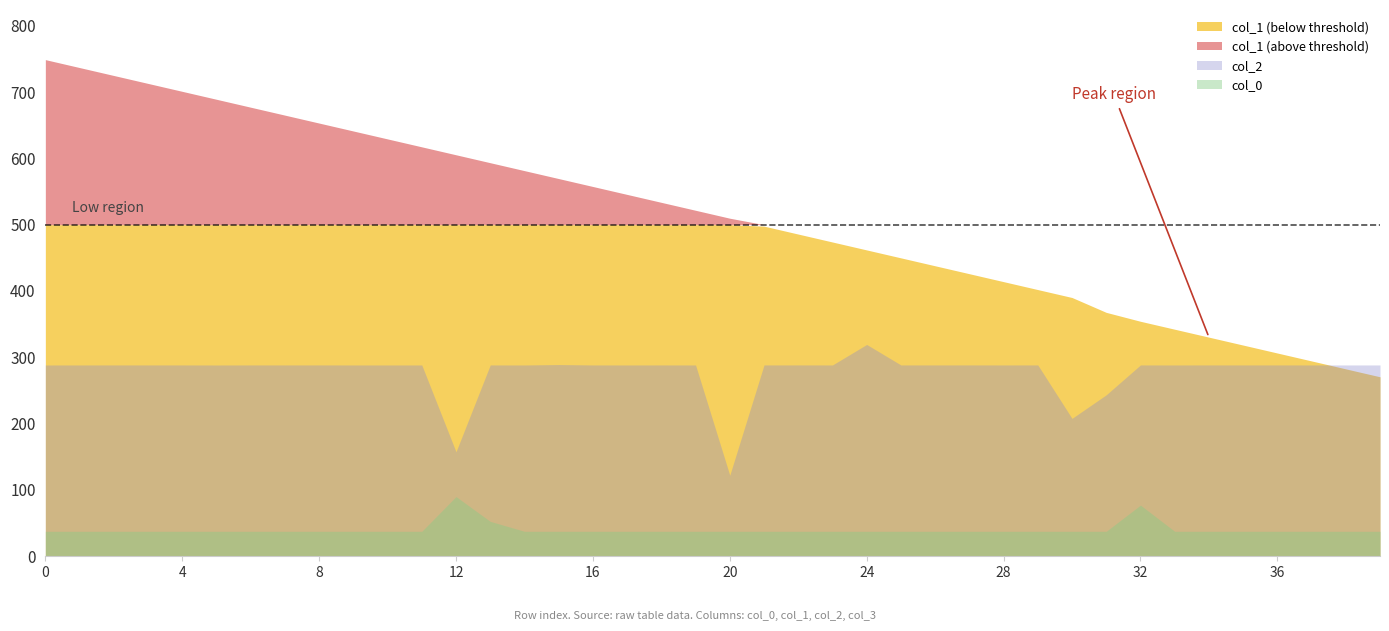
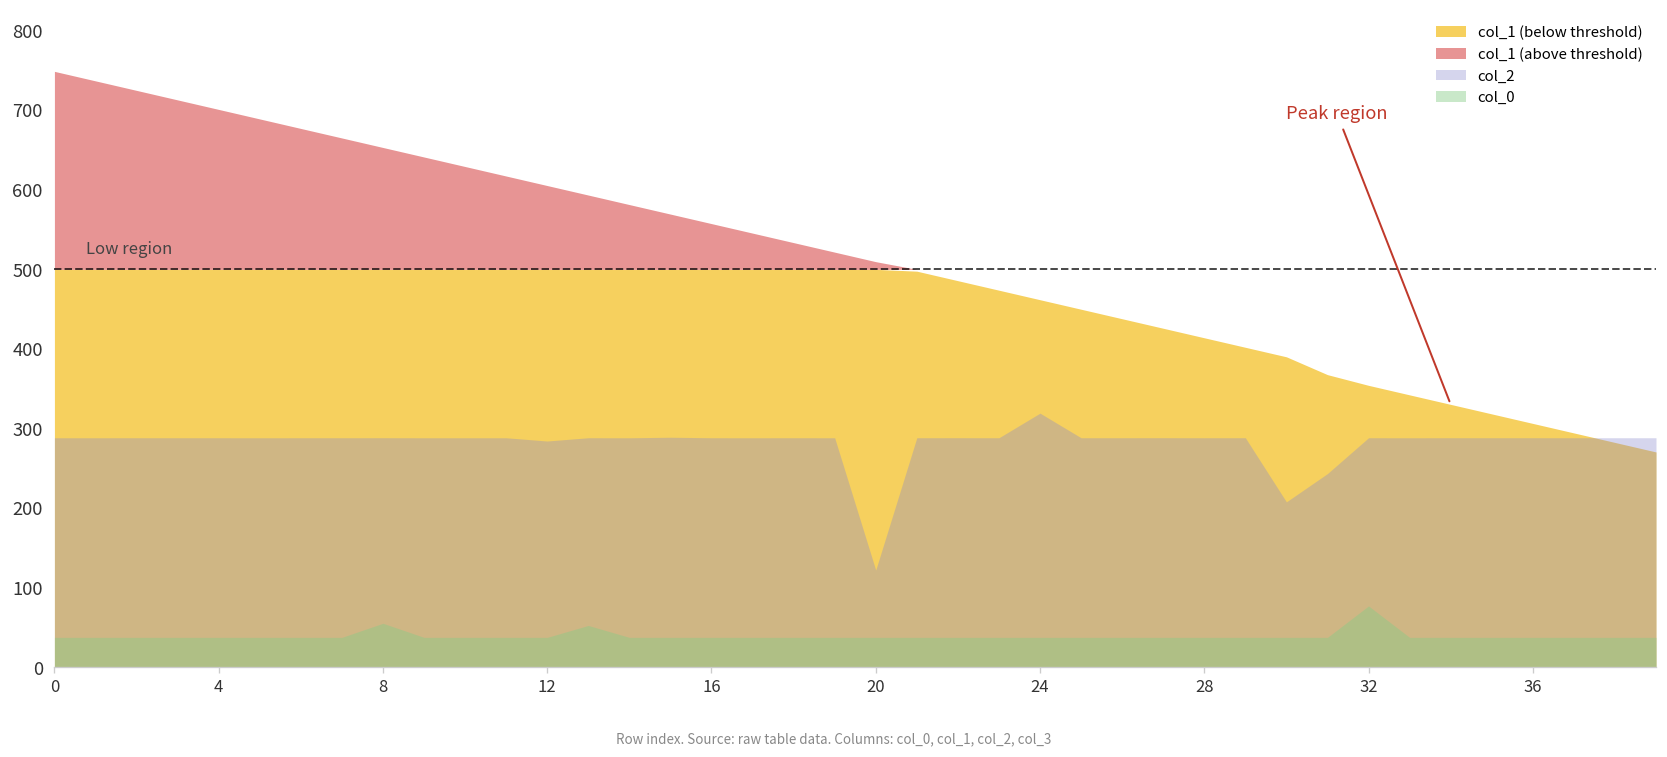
col_0, 8: 40 -> 60
col_2, 12: 160 -> 280
col_0, 12: 90 -> 40
